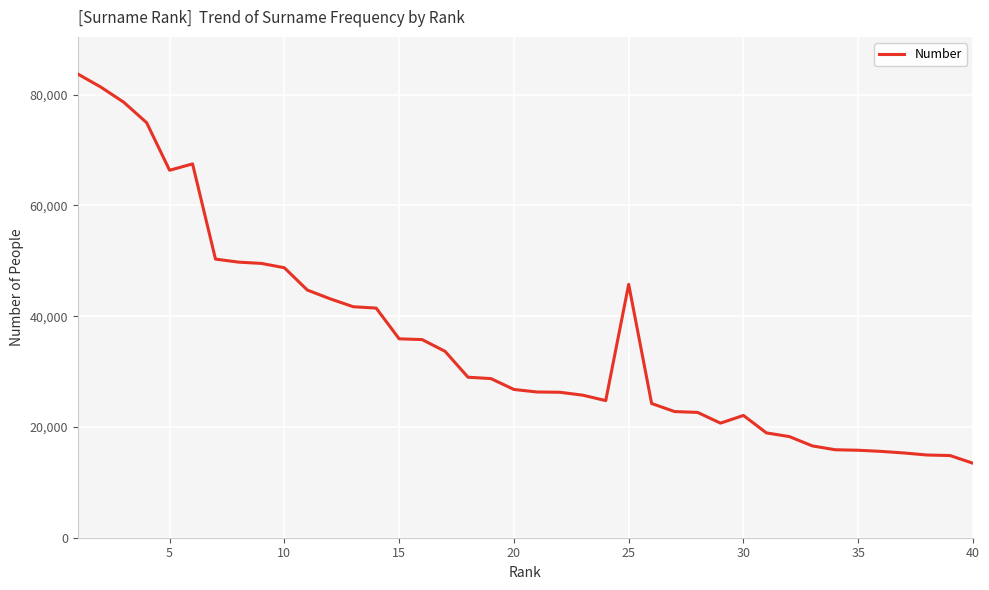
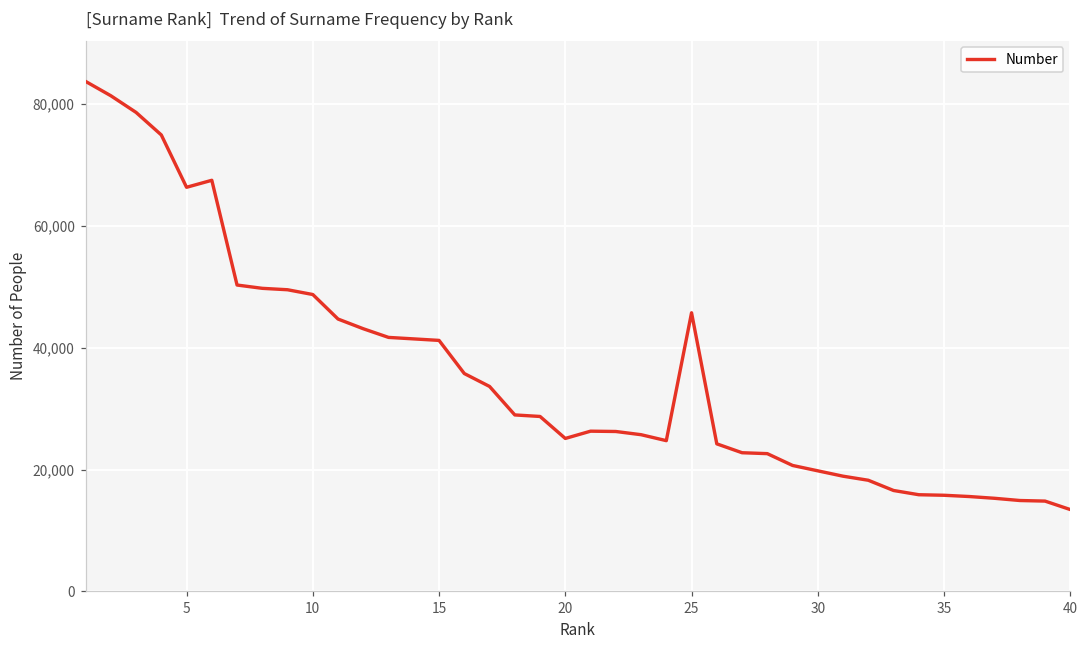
15: 36,000 -> 41,000
20: 27,000 -> 25,000
30: 22,000 -> 20,000
